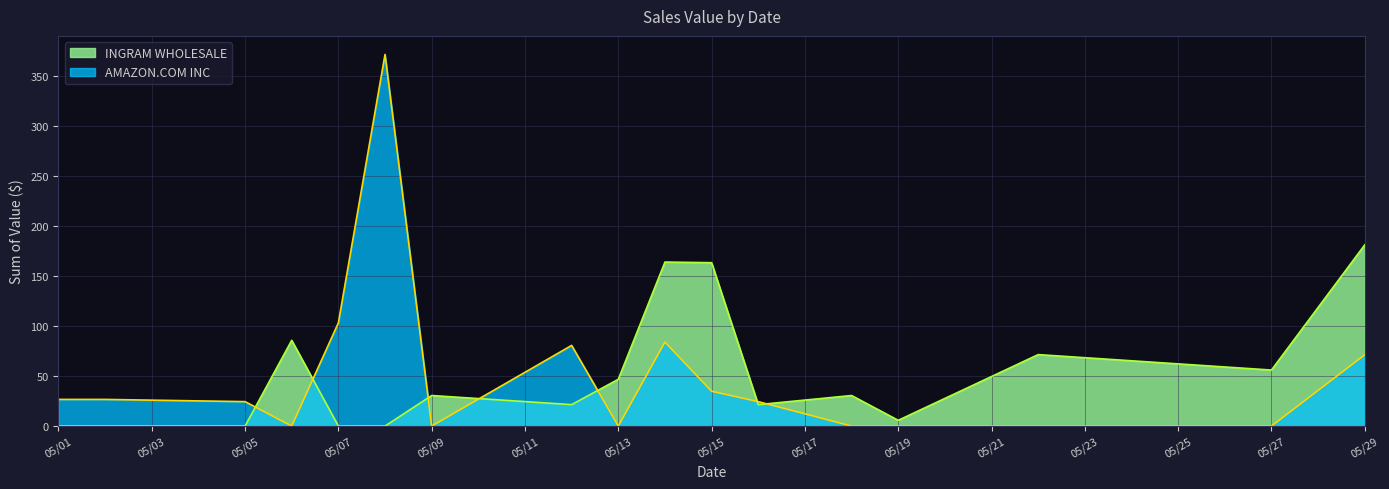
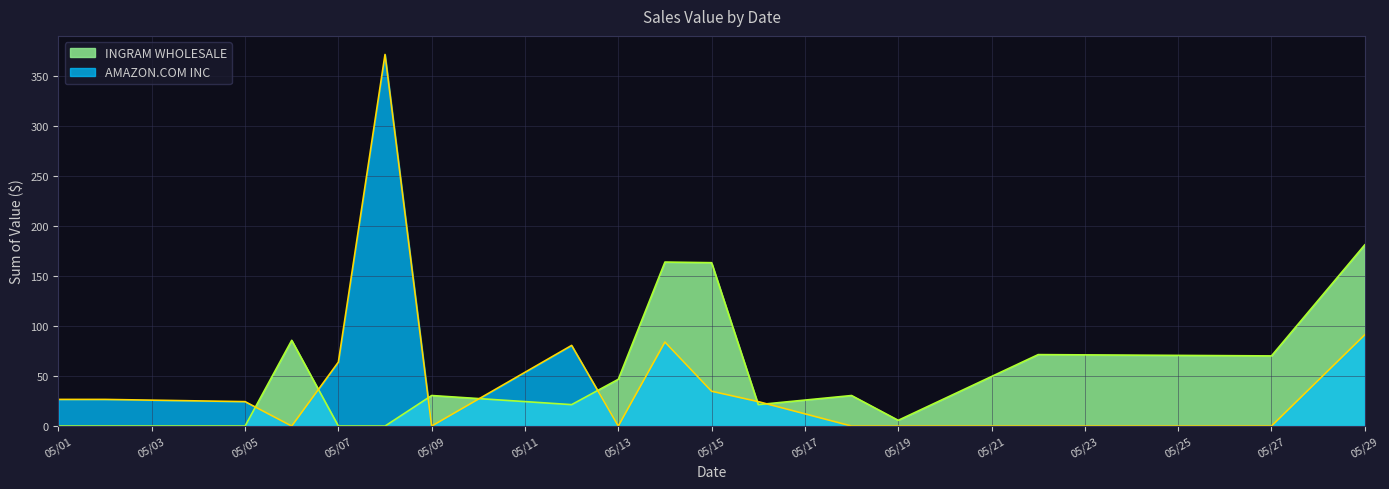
AMAZON.COM INC, 05/07: 103 -> 64
INGRAM WHOLESALE, 05/27: 56 -> 70
AMAZON.COM INC, 05/29: 71 -> 91
